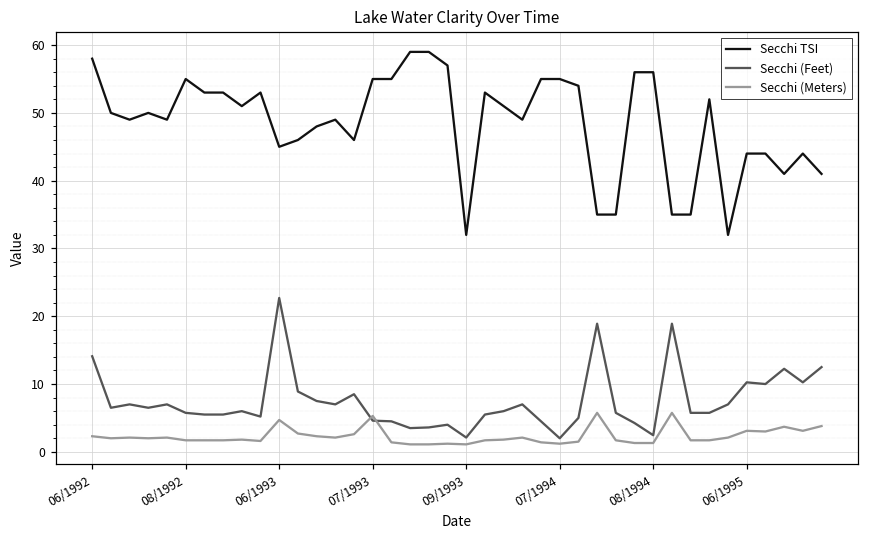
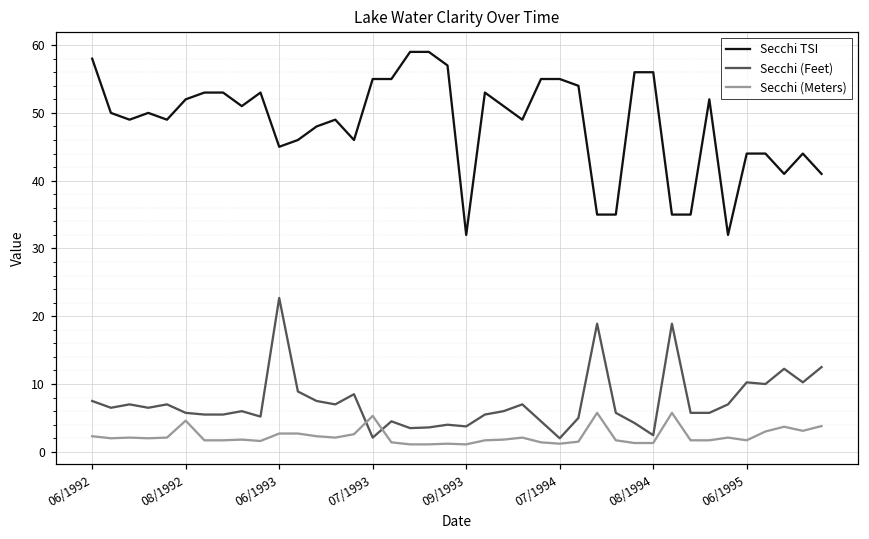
Secchi (Feet), 06/1992: 14 -> 8
Secchi TSI, 08/1992: 55 -> 52
Secchi (Meters), 08/1992: 2 -> 5
Secchi (Meters), 06/1993: 5 -> 3
Secchi (Feet), 07/1993: 5 -> 2
Secchi (Feet), 09/1993: 2 -> 4
Secchi (Meters), 06/1995: 3 -> 2
